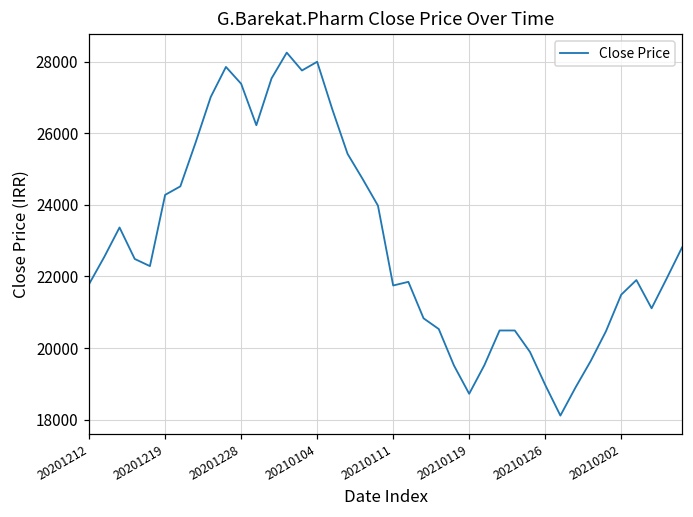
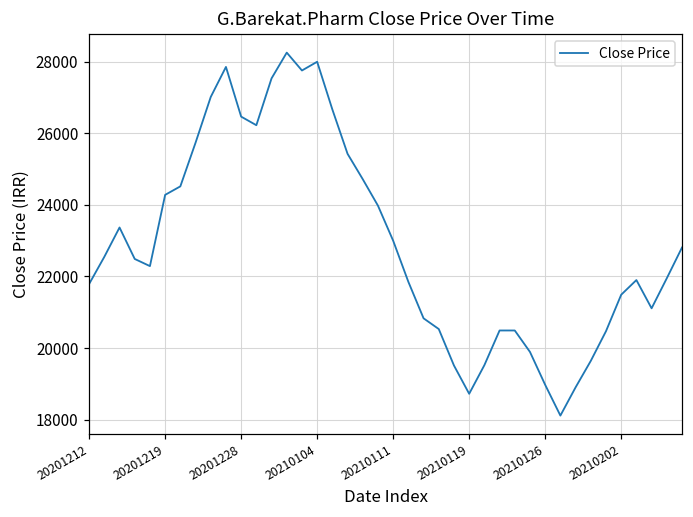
20201228: 27400 -> 26500
20210111: 21700 -> 23000
